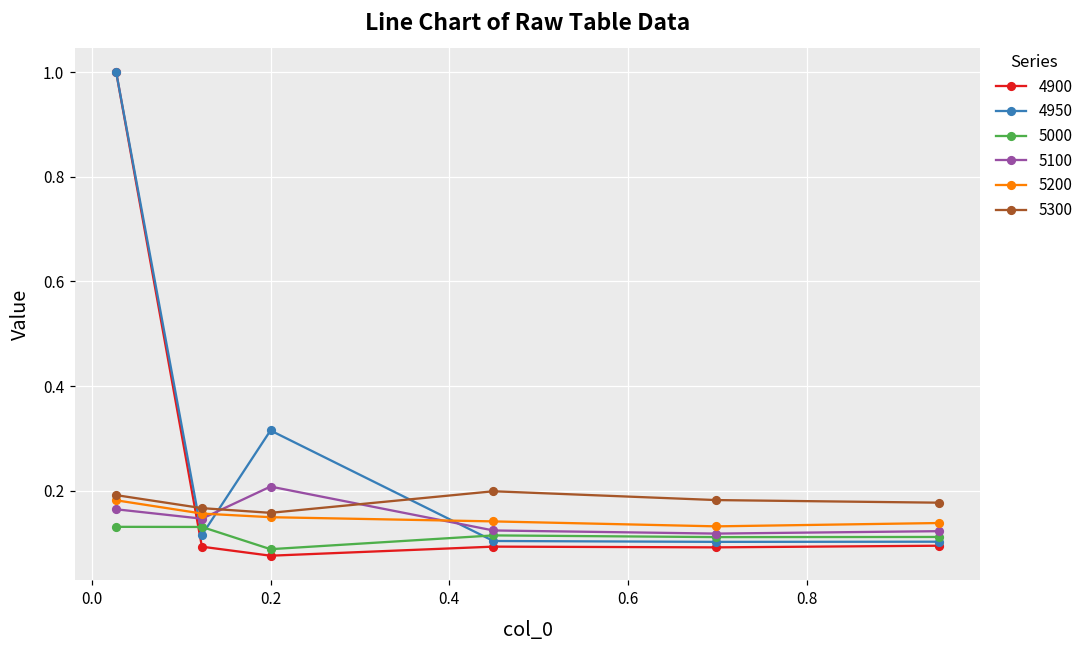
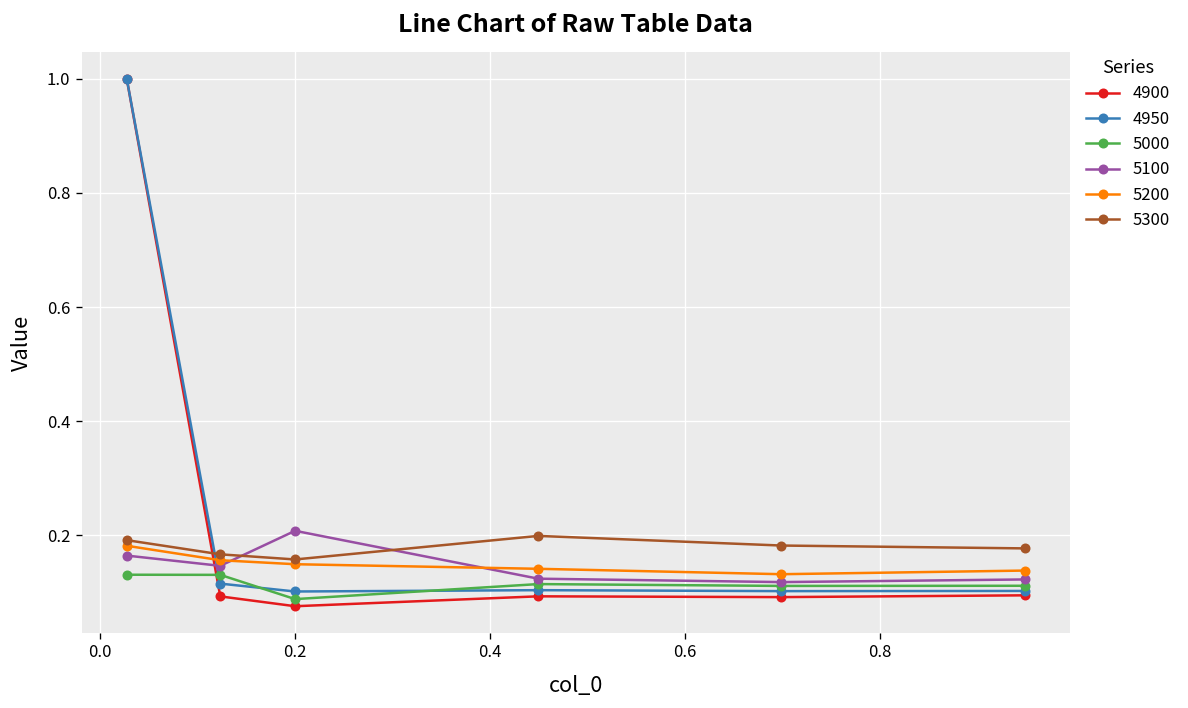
4950, 0.2: 0.32 -> 0.10
